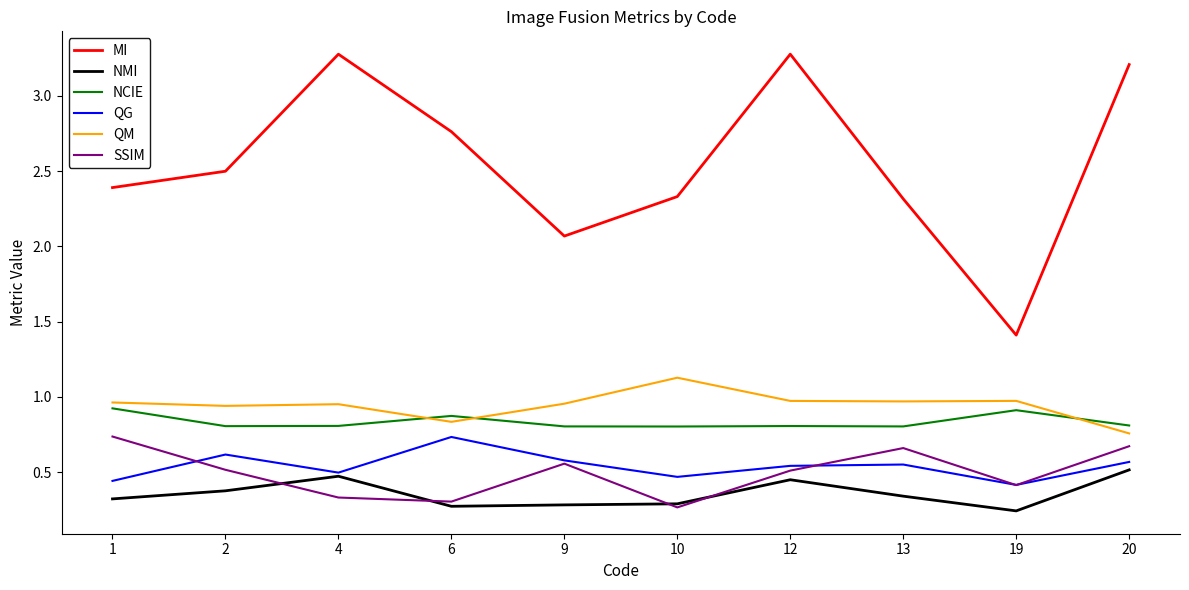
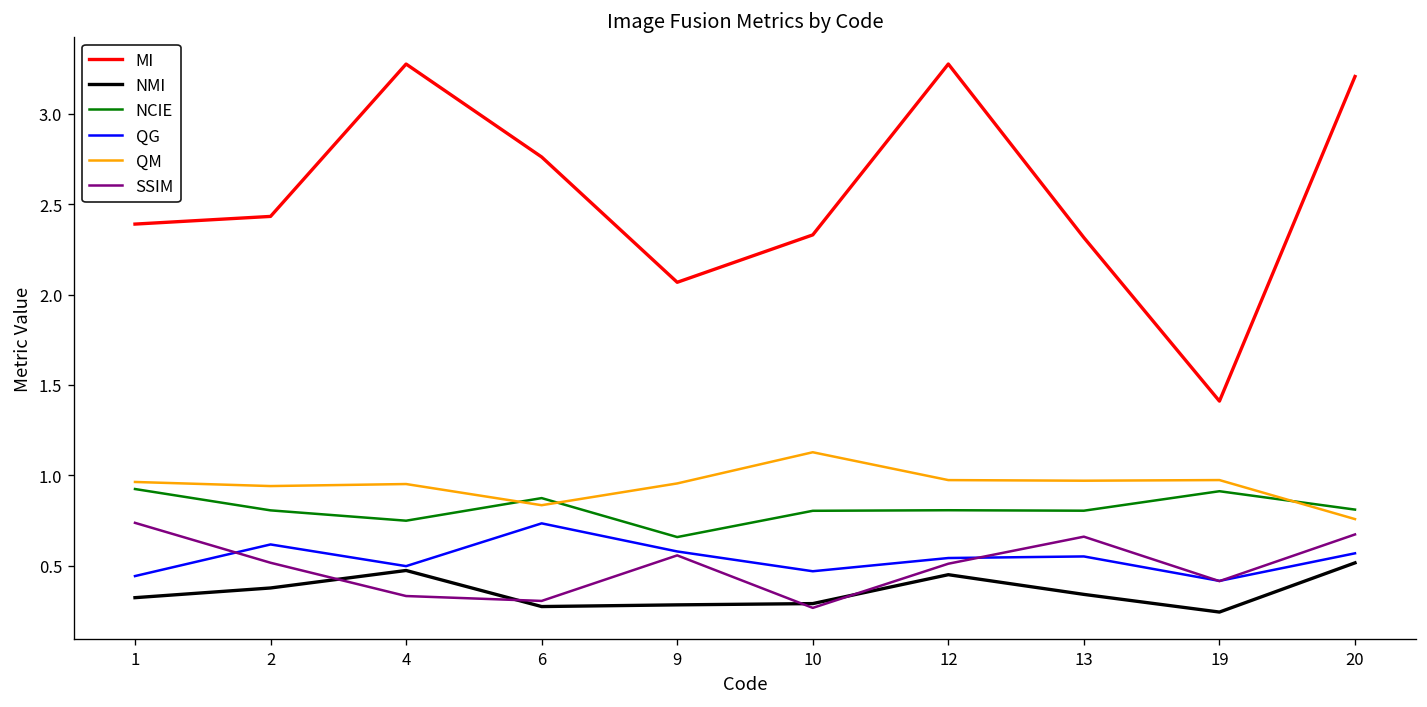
MI, 2: 2.50 -> 2.43
NCIE, 4: 0.81 -> 0.75
NCIE, 9: 0.80 -> 0.66
